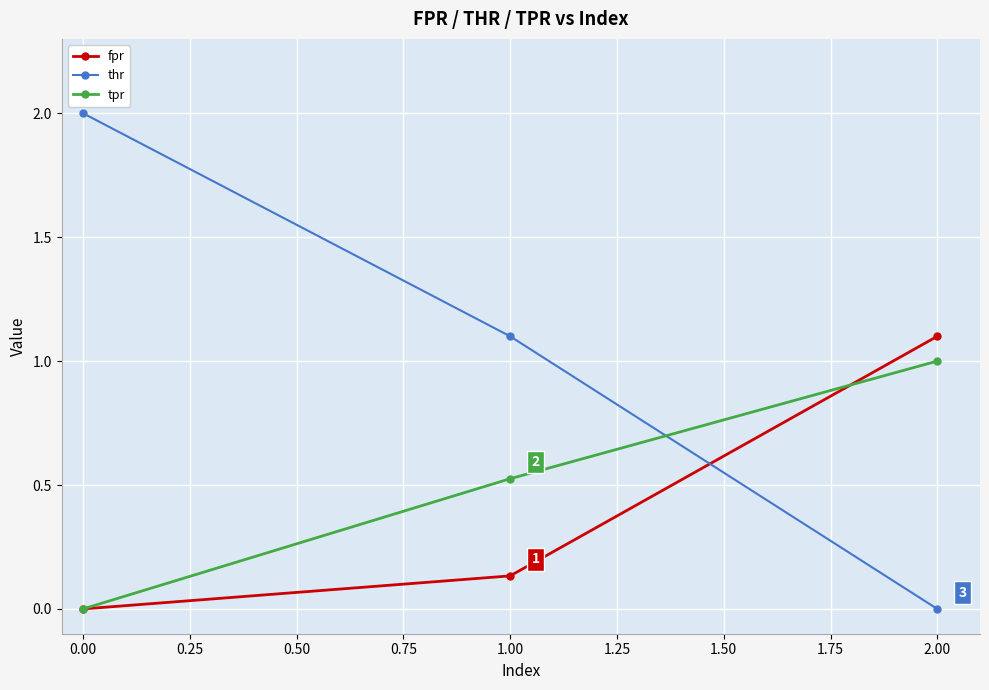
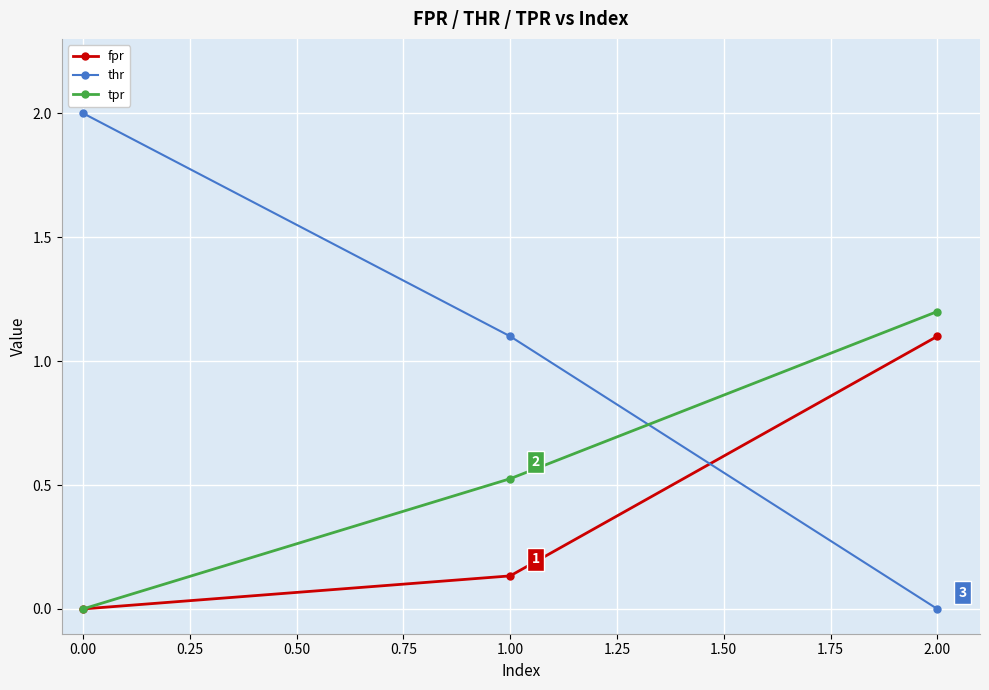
tpr, 2.00: 1.0 -> 1.2
